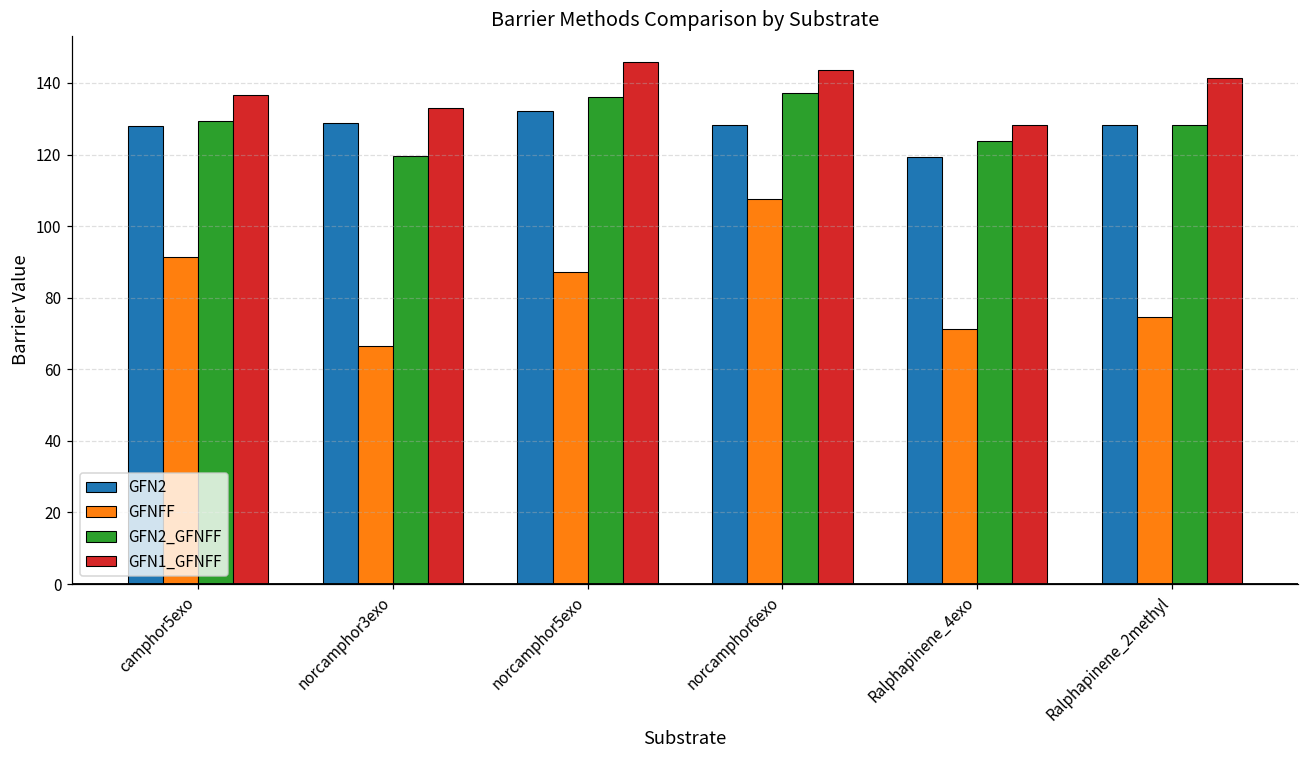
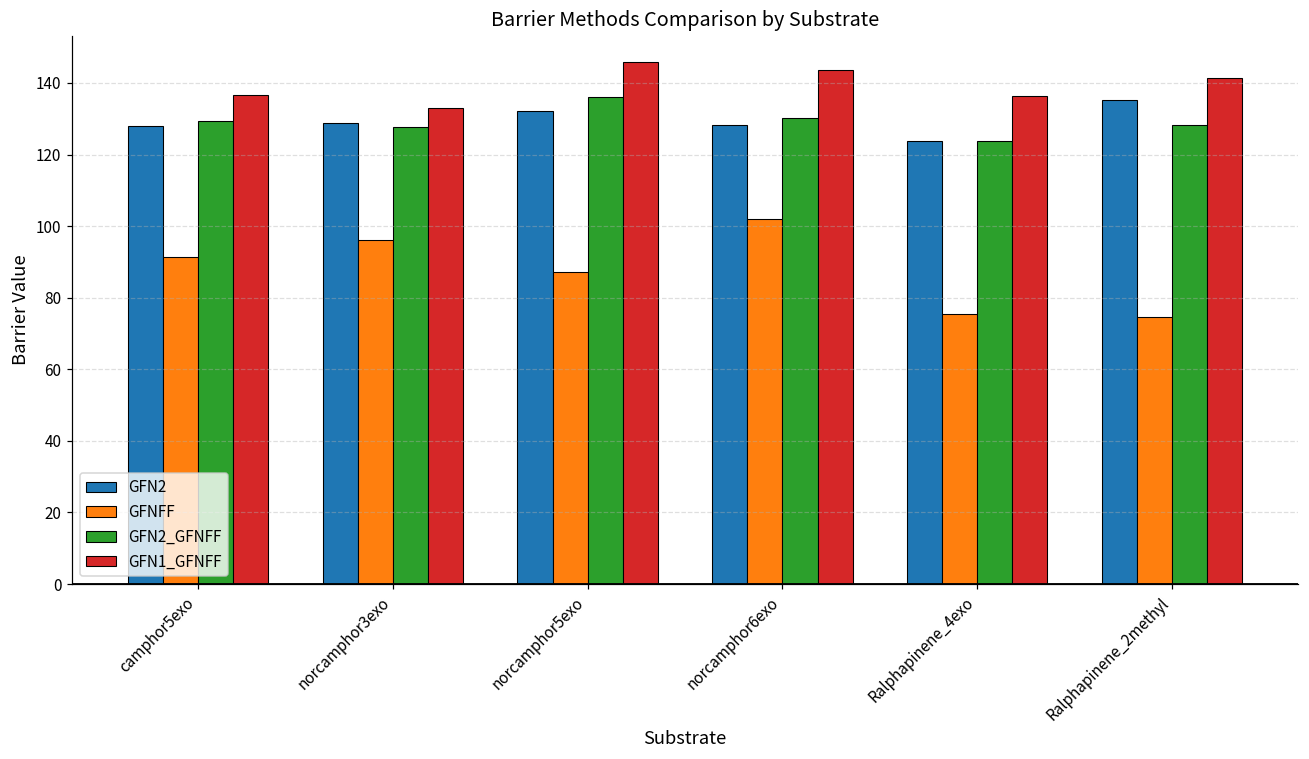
GFNFF, norcamphor3exo: 66 -> 96
GFN2_GFNFF, norcamphor3exo: 120 -> 128
GFNFF, norcamphor6exo: 108 -> 102
GFN2_GFNFF, norcamphor6exo: 137 -> 130
GFN2, Ralphapinene_4exo: 119 -> 124
GFNFF, Ralphapinene_4exo: 71 -> 75
GFN1_GFNFF, Ralphapinene_4exo: 128 -> 136
GFN2, Ralphapinene_2methyl: 128 -> 135
